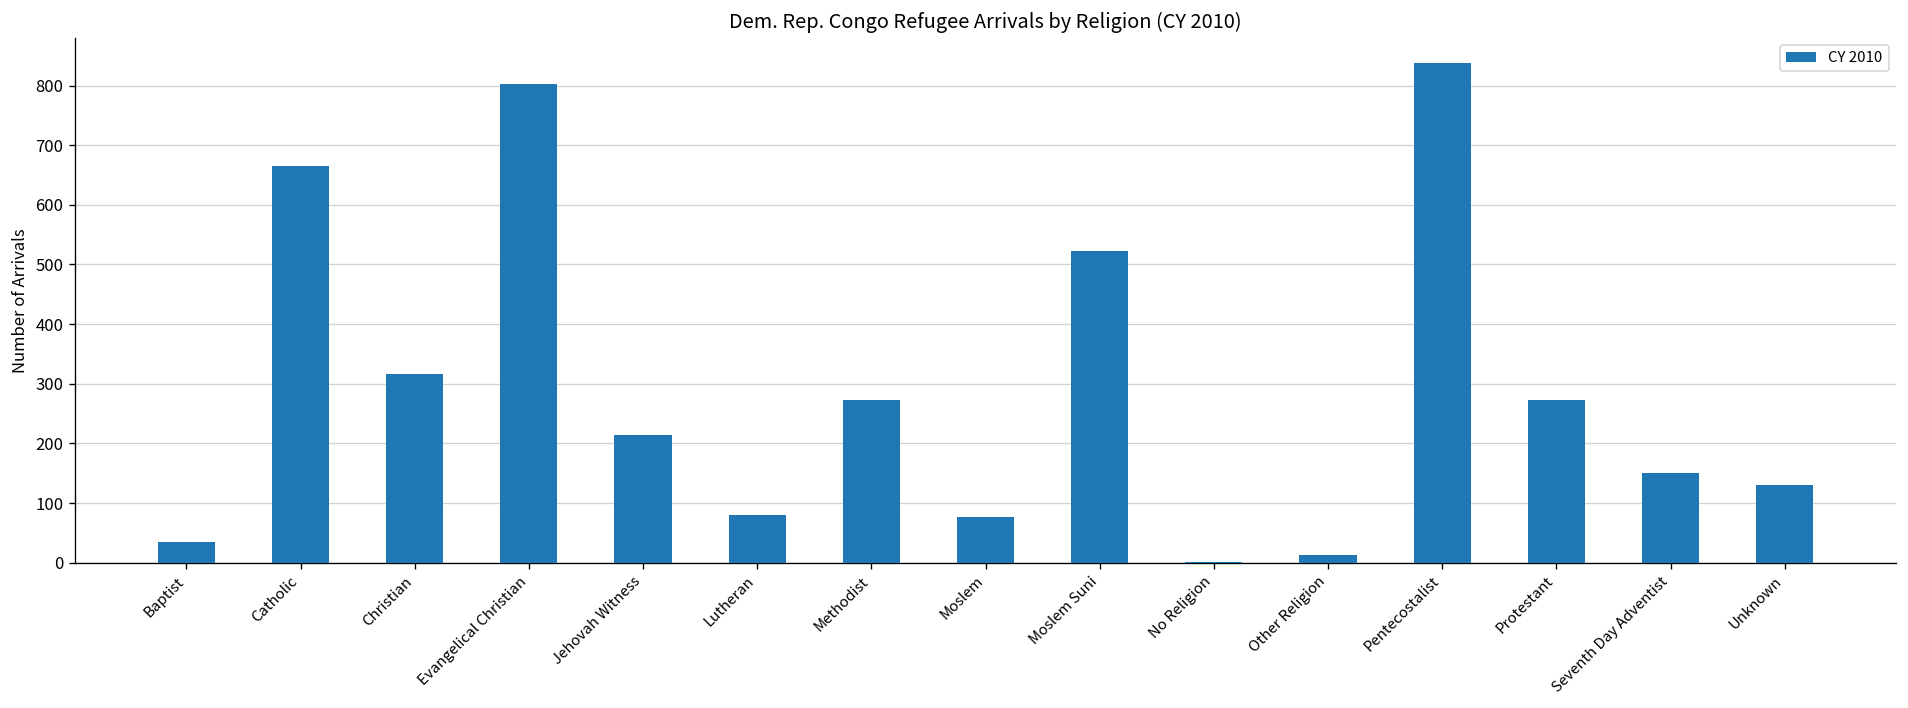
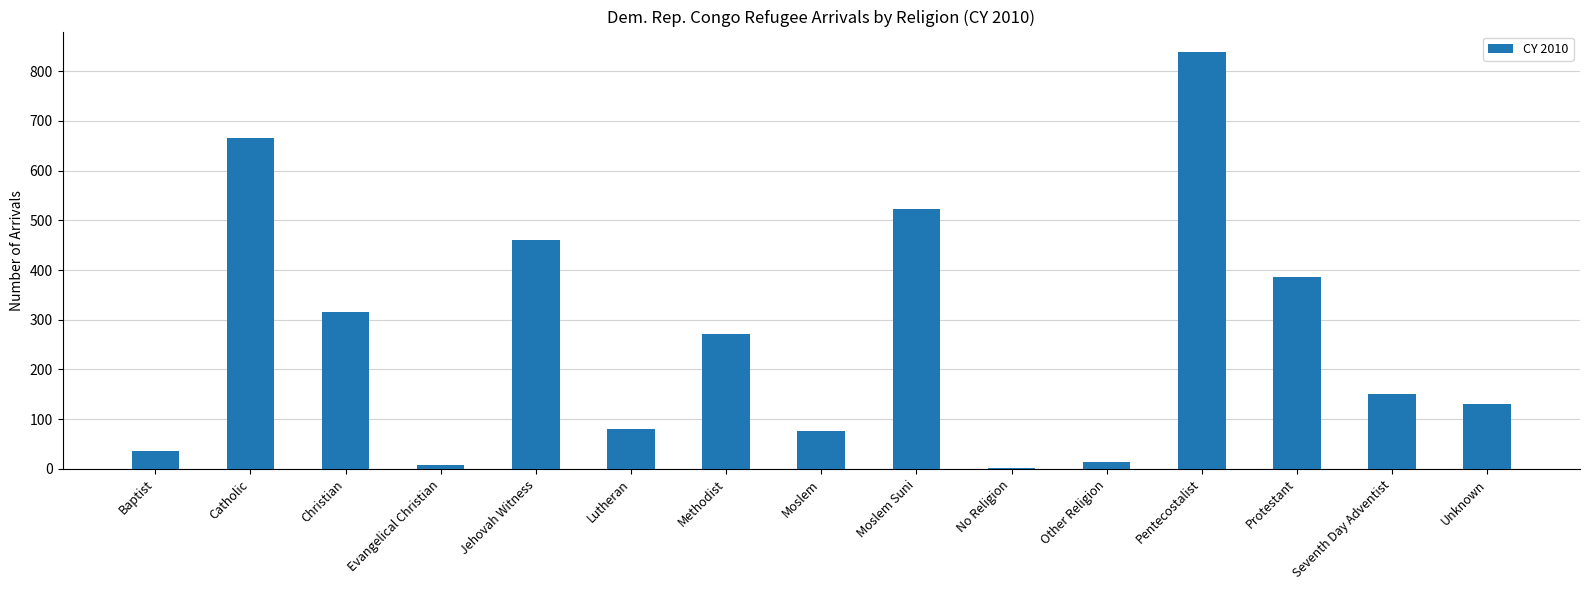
Evangelical Christian: 800 -> 10
Jehovah Witness: 210 -> 460
Protestant: 270 -> 390
